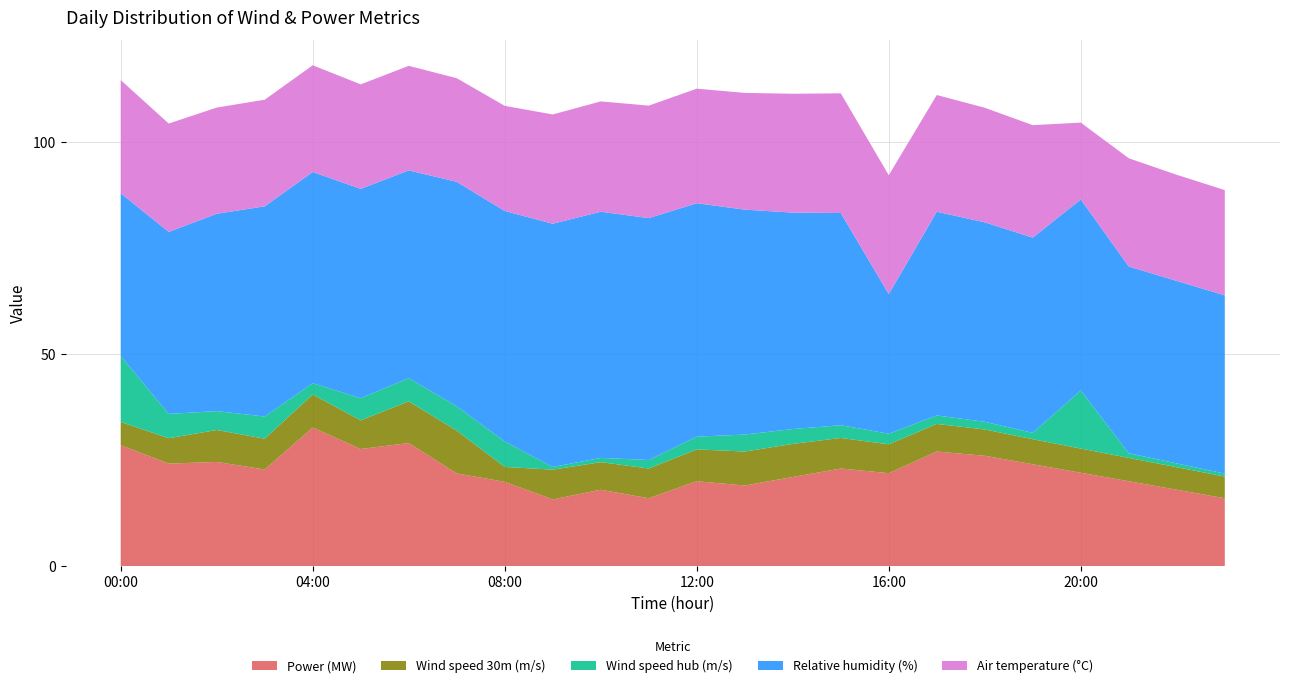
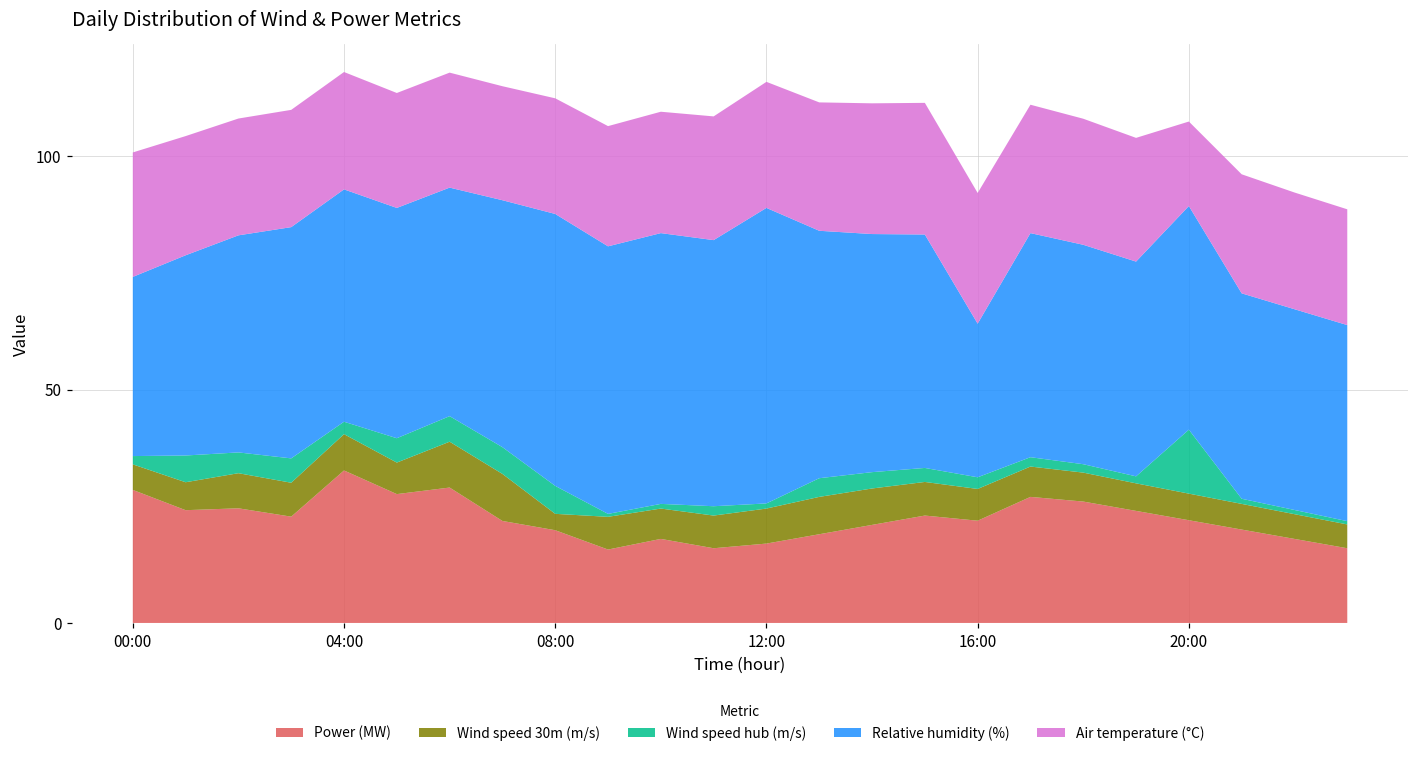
Wind speed hub (m/s), 00:00: 16 -> 2
Relative humidity (%), 08:00: 54 -> 58
Power (MW), 12:00: 20 -> 17
Wind speed hub (m/s), 12:00: 3 -> 1
Relative humidity (%), 12:00: 55 -> 63
Relative humidity (%), 20:00: 45 -> 48
